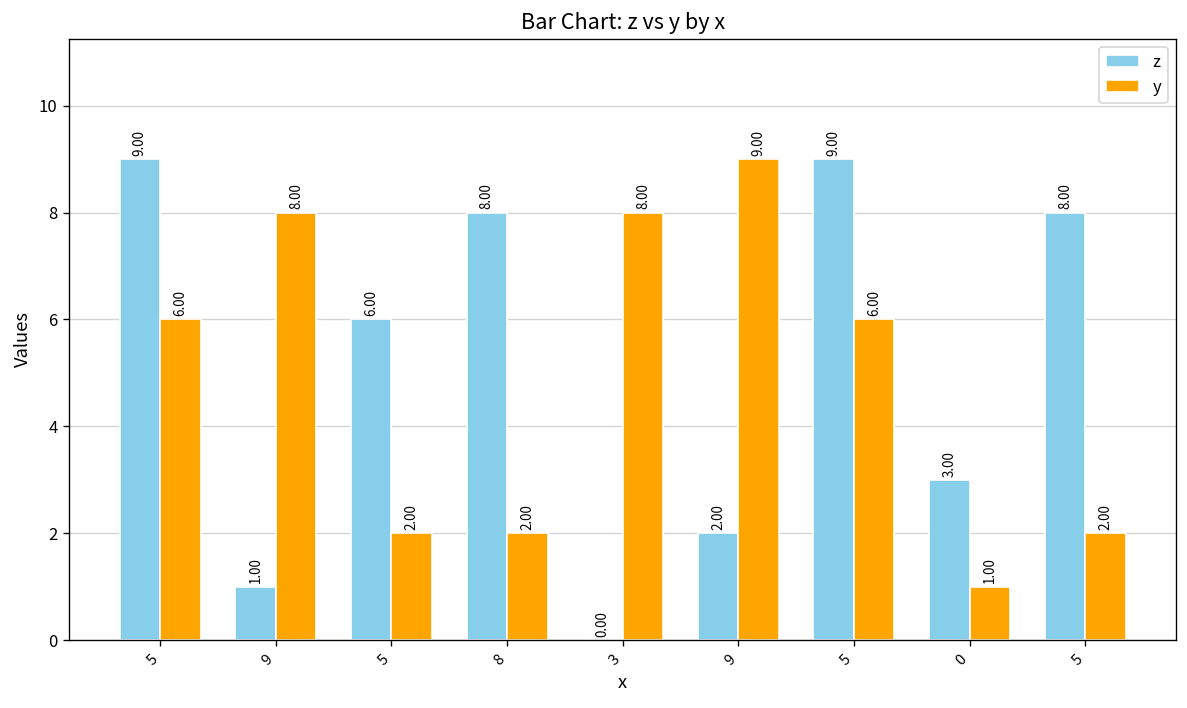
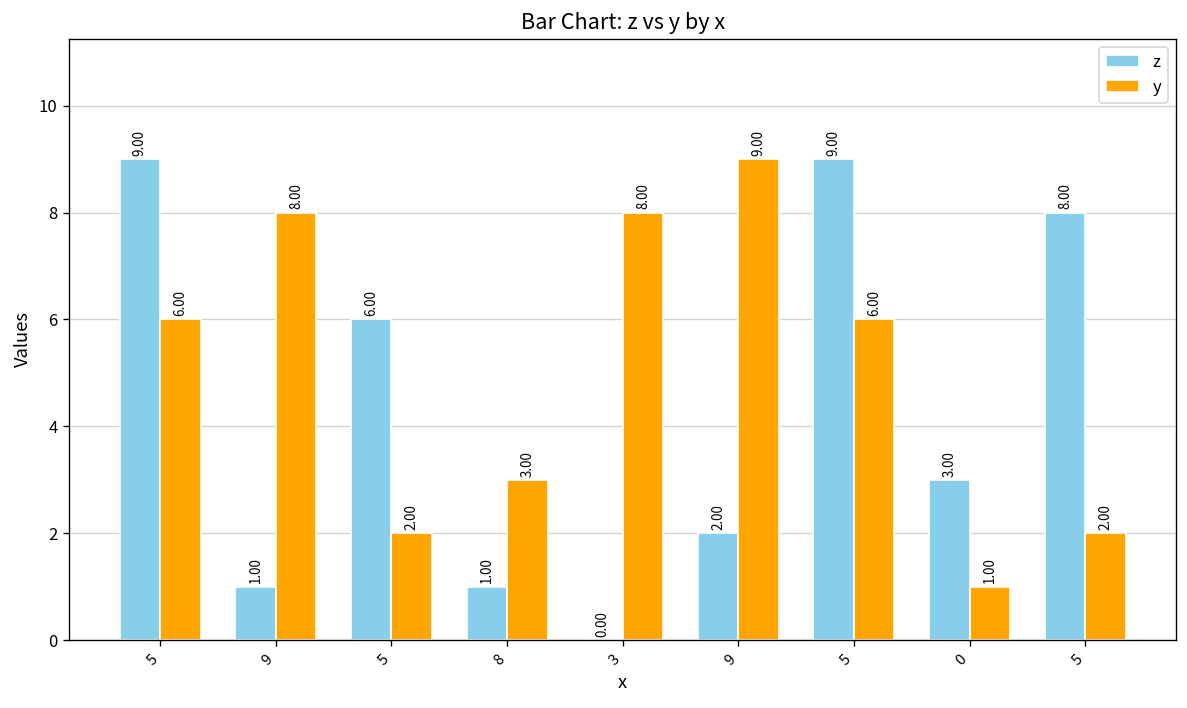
z, 8: 8.00 -> 1.00
y, 8: 2.00 -> 3.00
